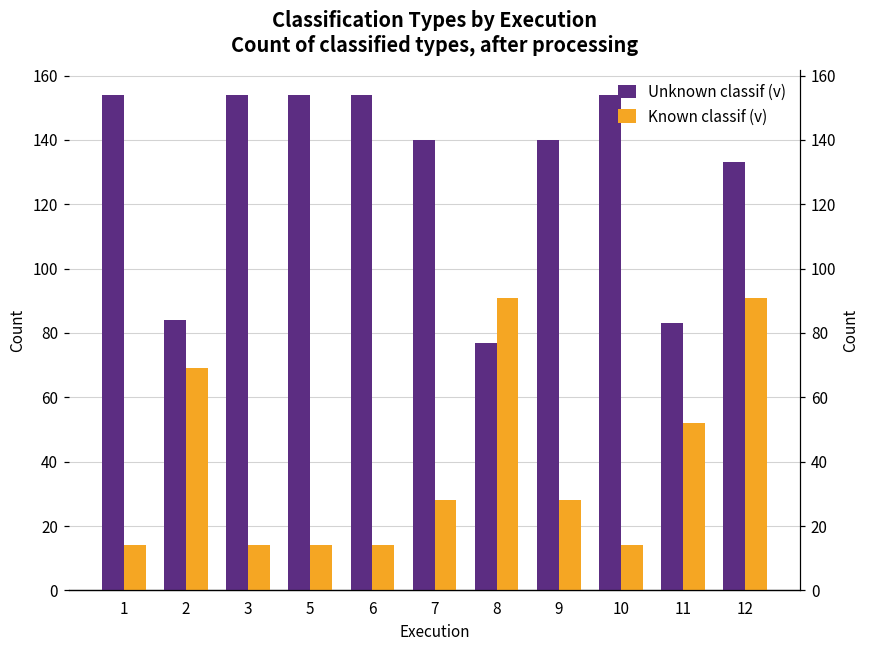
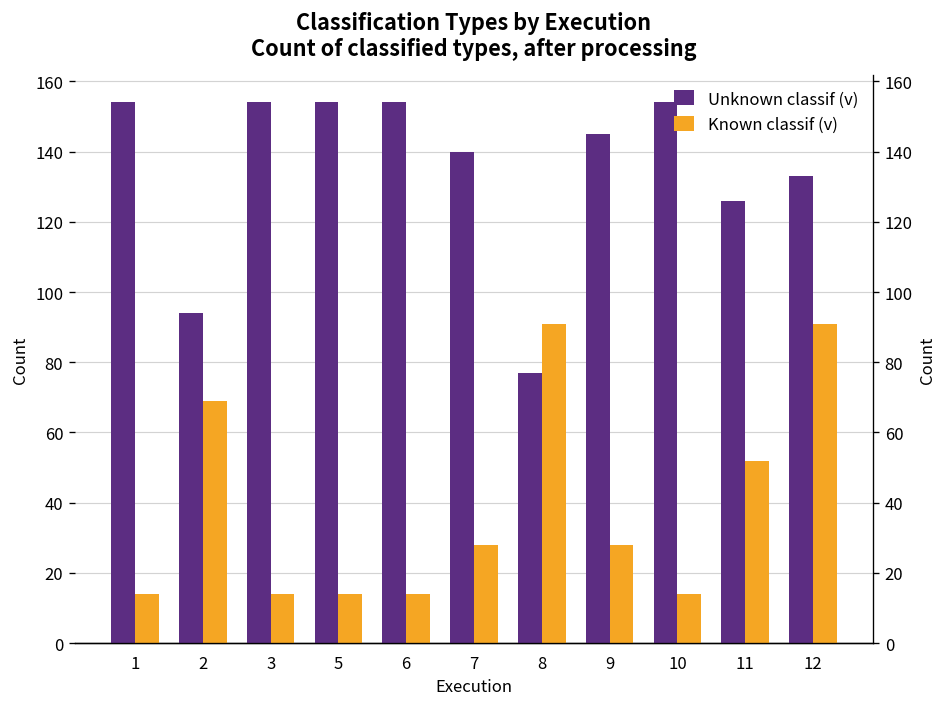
Unknown classif (v), 2: 84 -> 94
Unknown classif (v), 9: 140 -> 145
Unknown classif (v), 11: 83 -> 126
